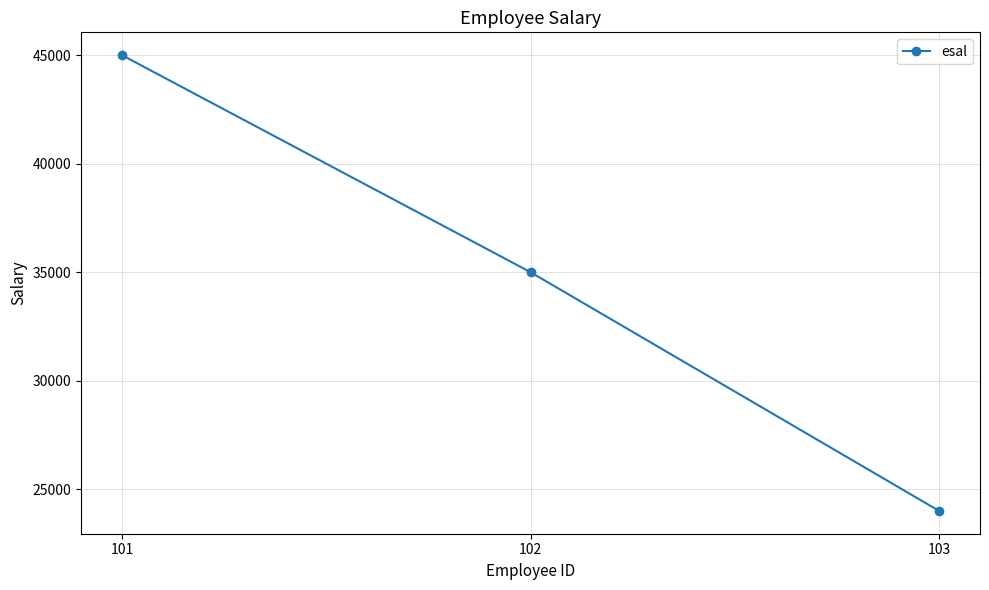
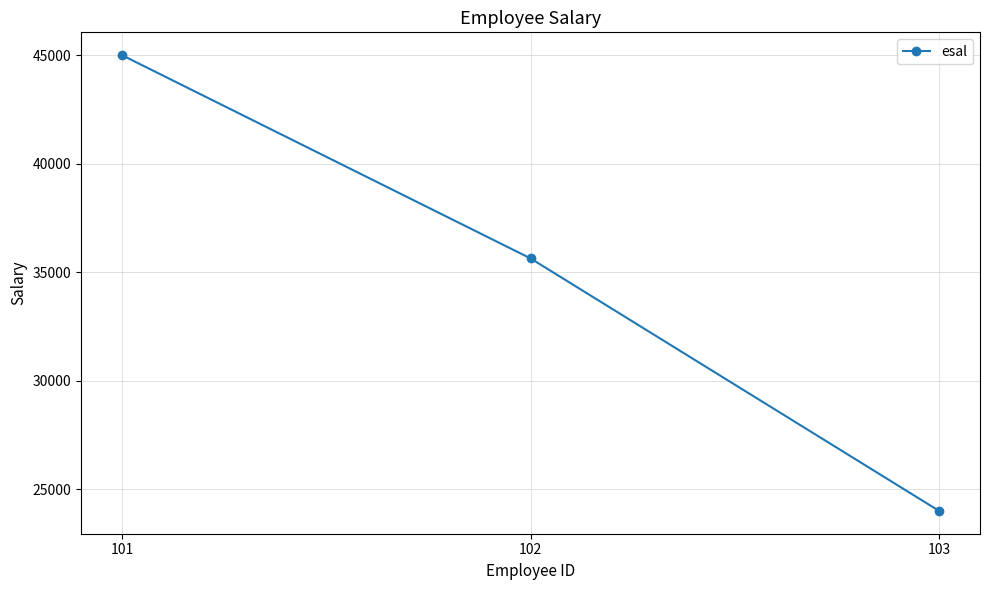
102: 35000 -> 35600
